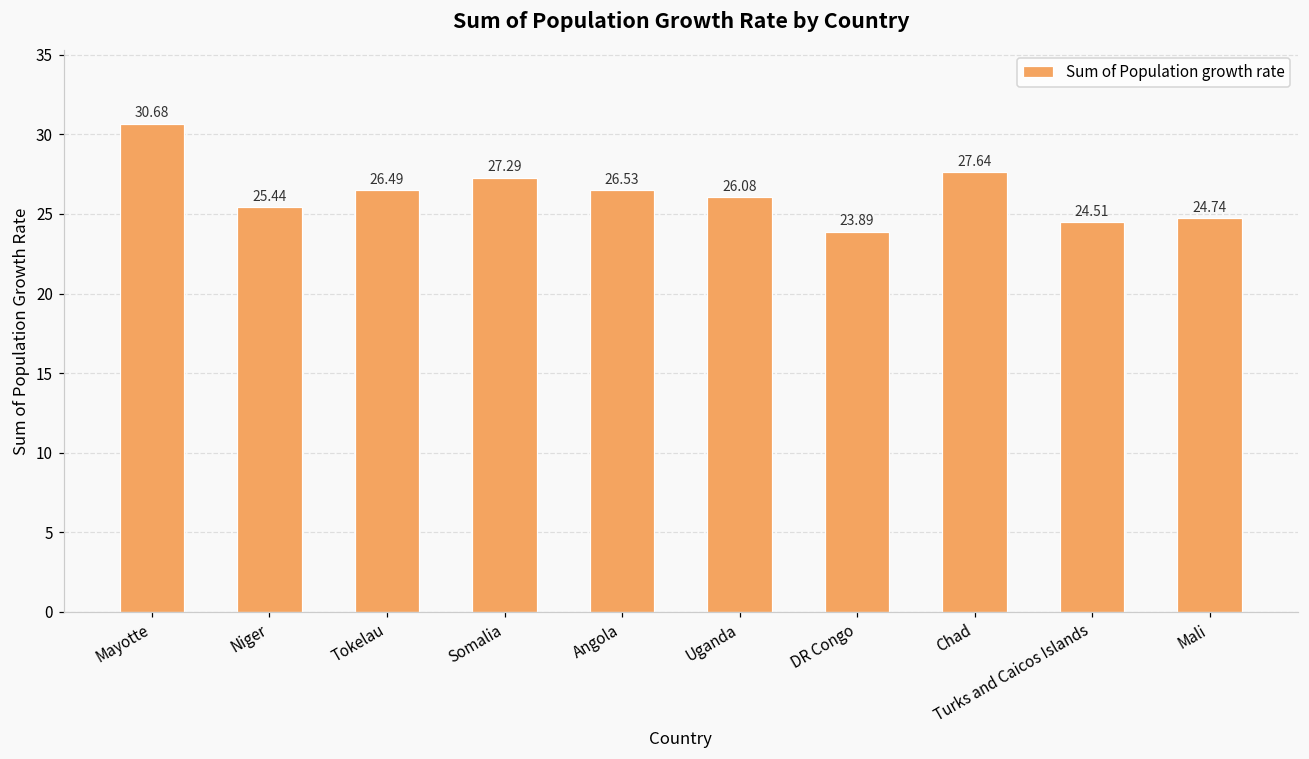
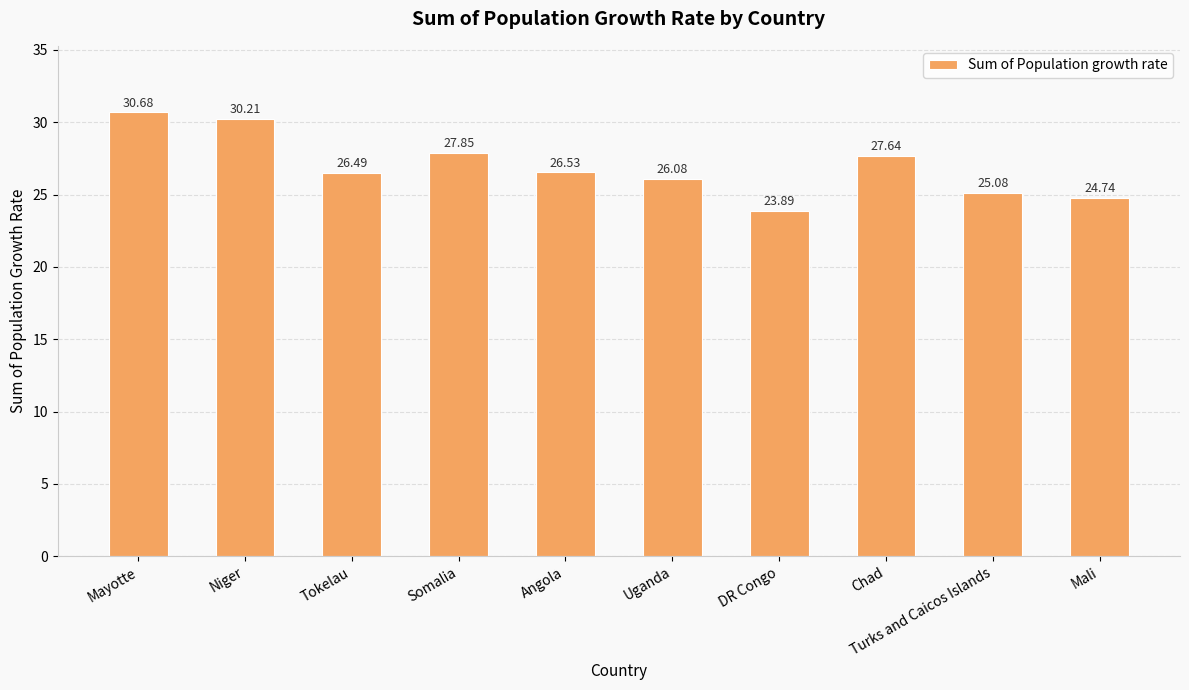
Niger: 25.44 -> 30.21
Somalia: 27.29 -> 27.85
Turks and Caicos Islands: 24.51 -> 25.08
